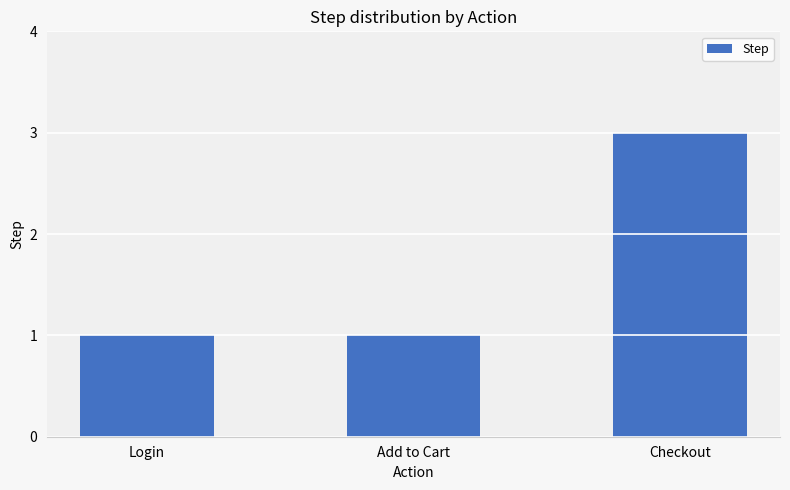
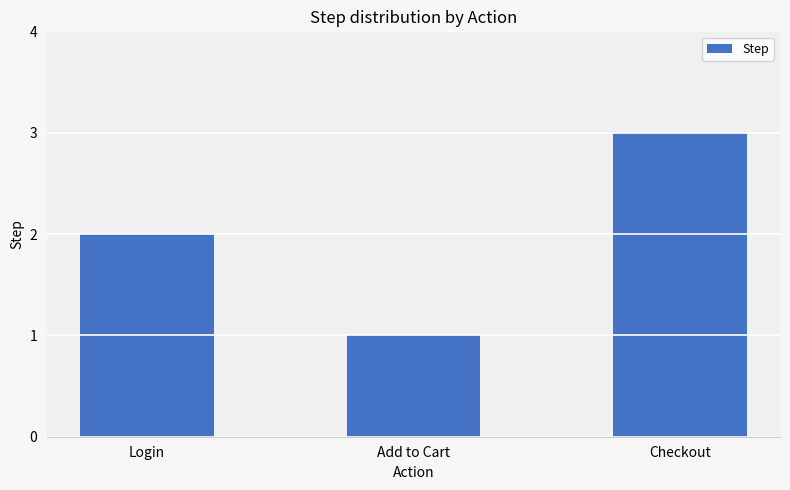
Login: 1 -> 2
